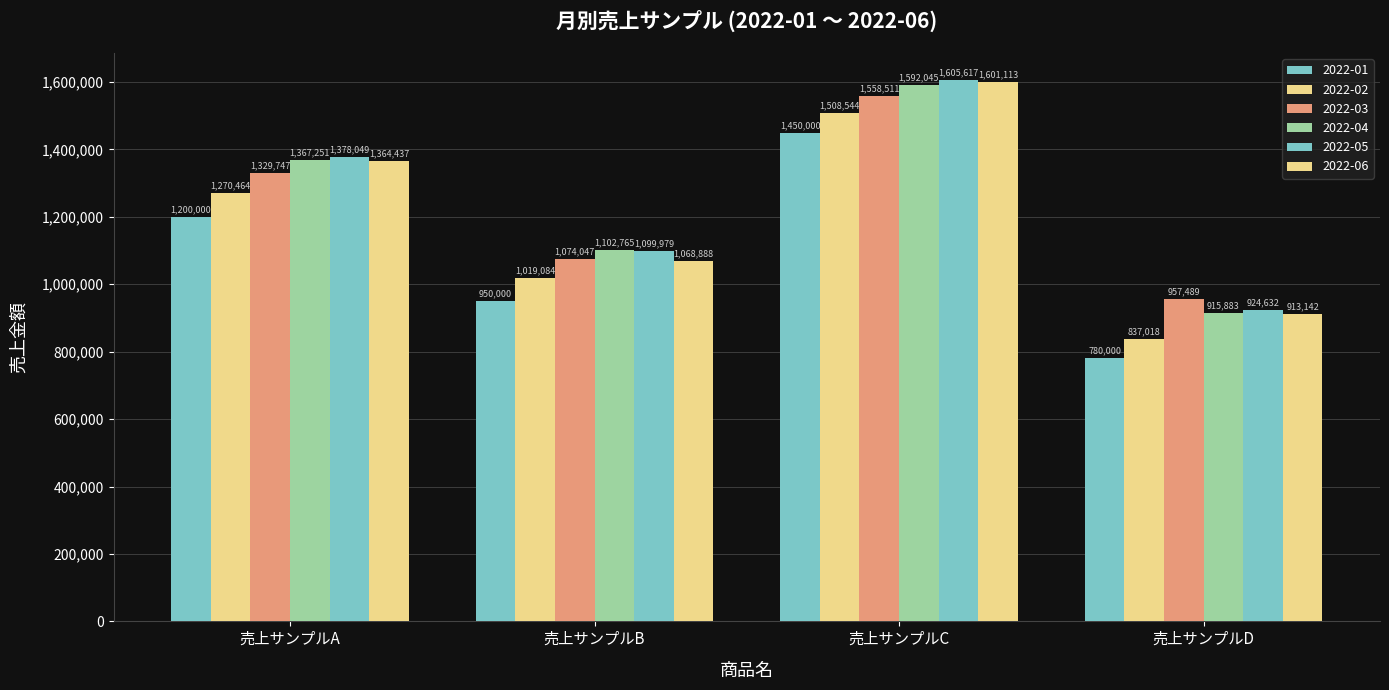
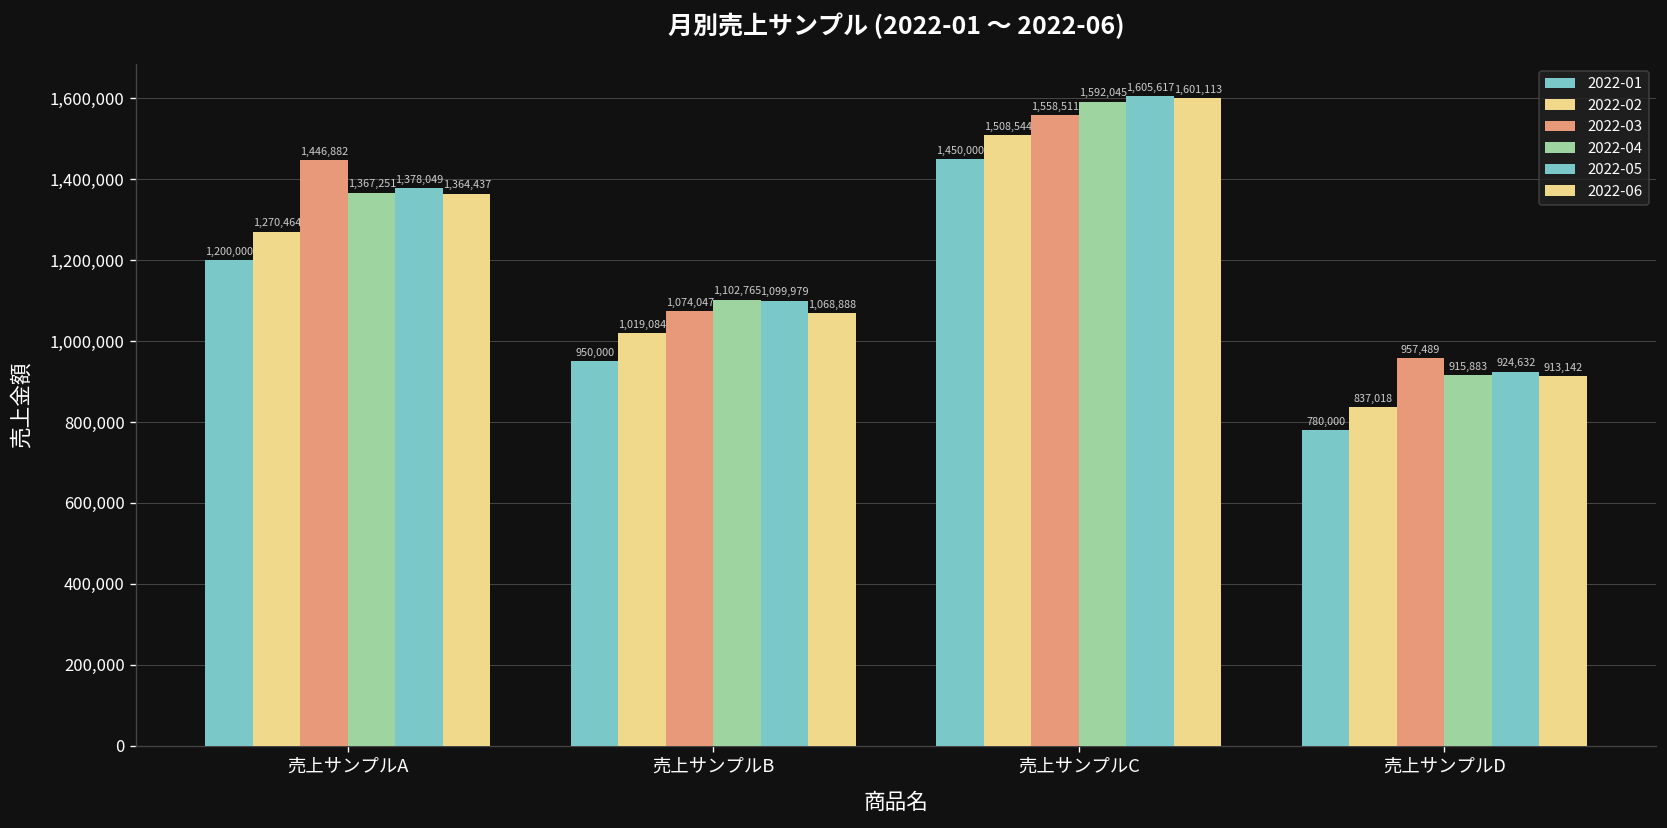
2022-03, 売上サンプルA: 1,329,747 -> 1,446,882
